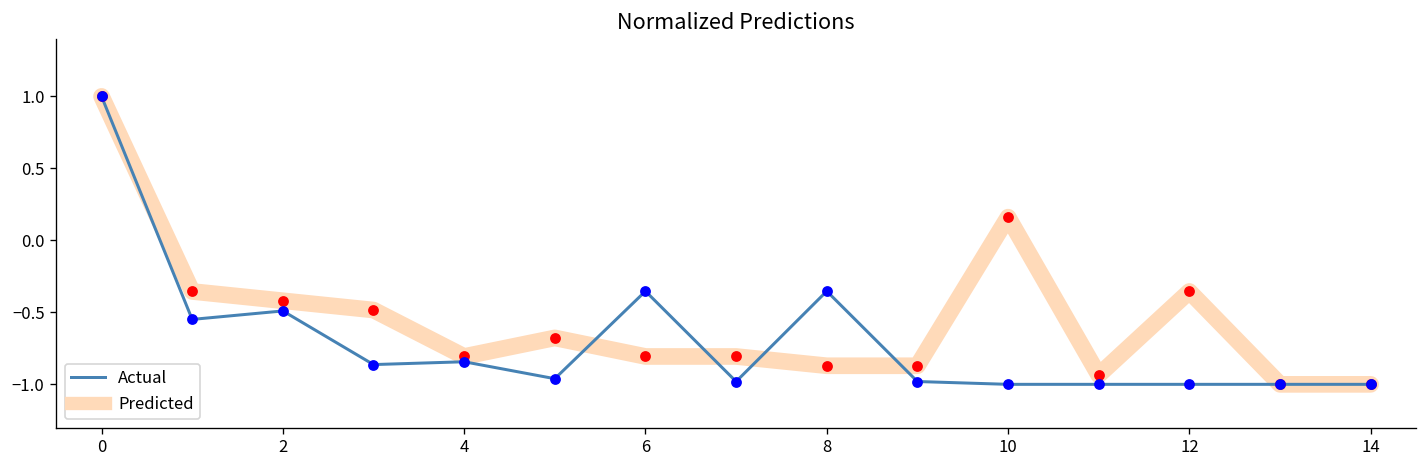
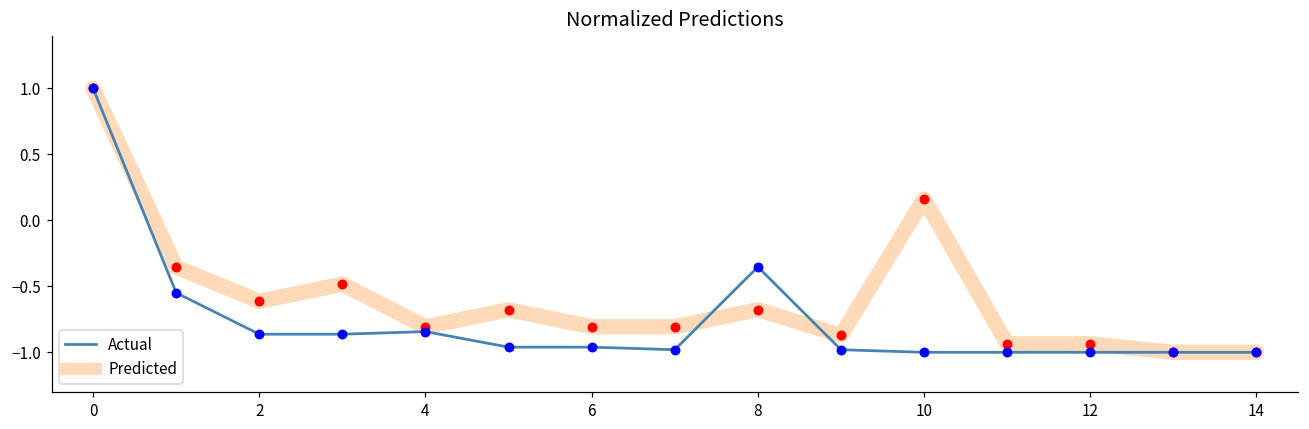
Predicted, 2: -0.42 -> -0.61
Actual, 2: -0.49 -> -0.86
Actual, 6: -0.35 -> -0.96
Predicted, 8: -0.87 -> -0.68
Predicted, 12: -0.35 -> -0.94
